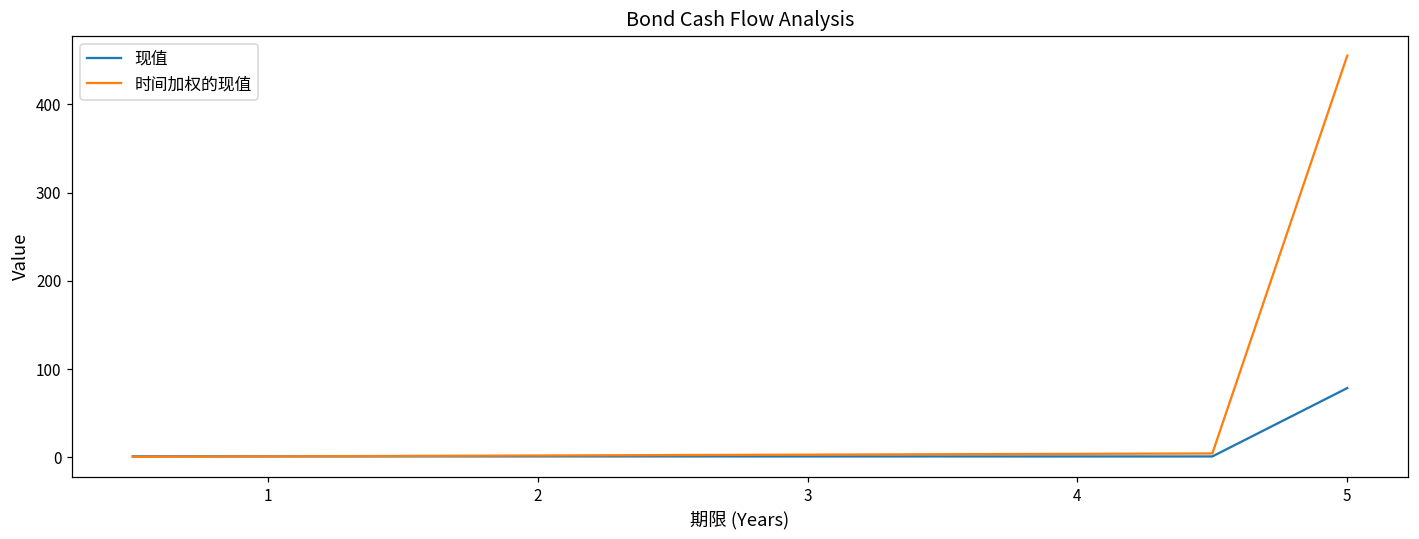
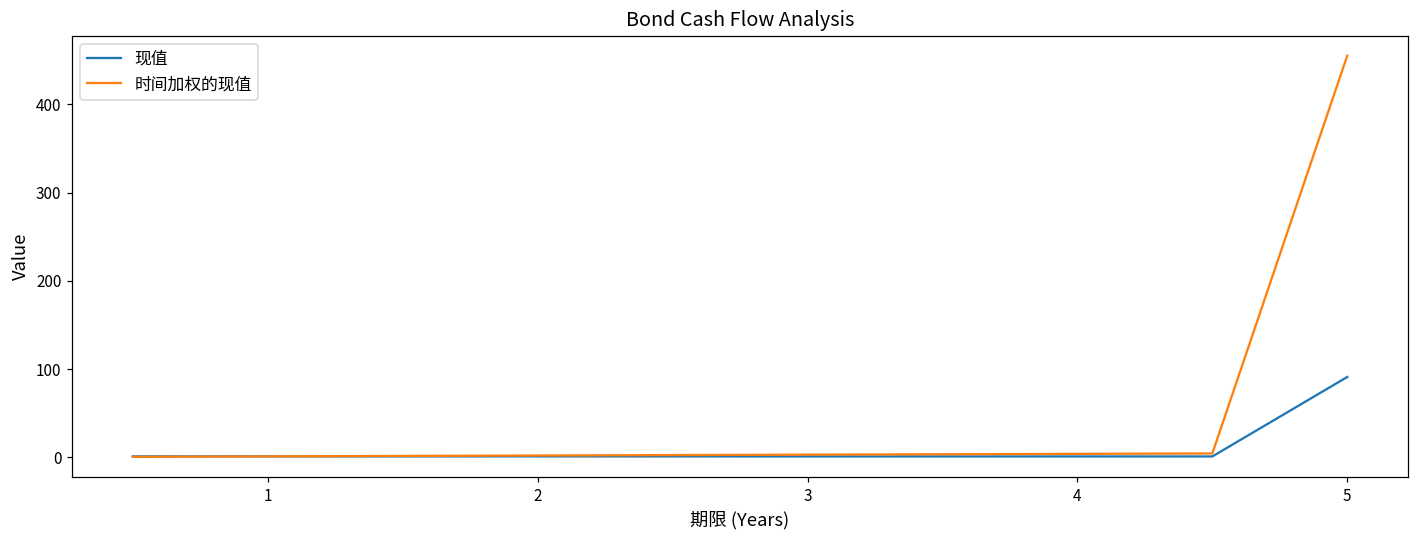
现值, 5: 80 -> 90
